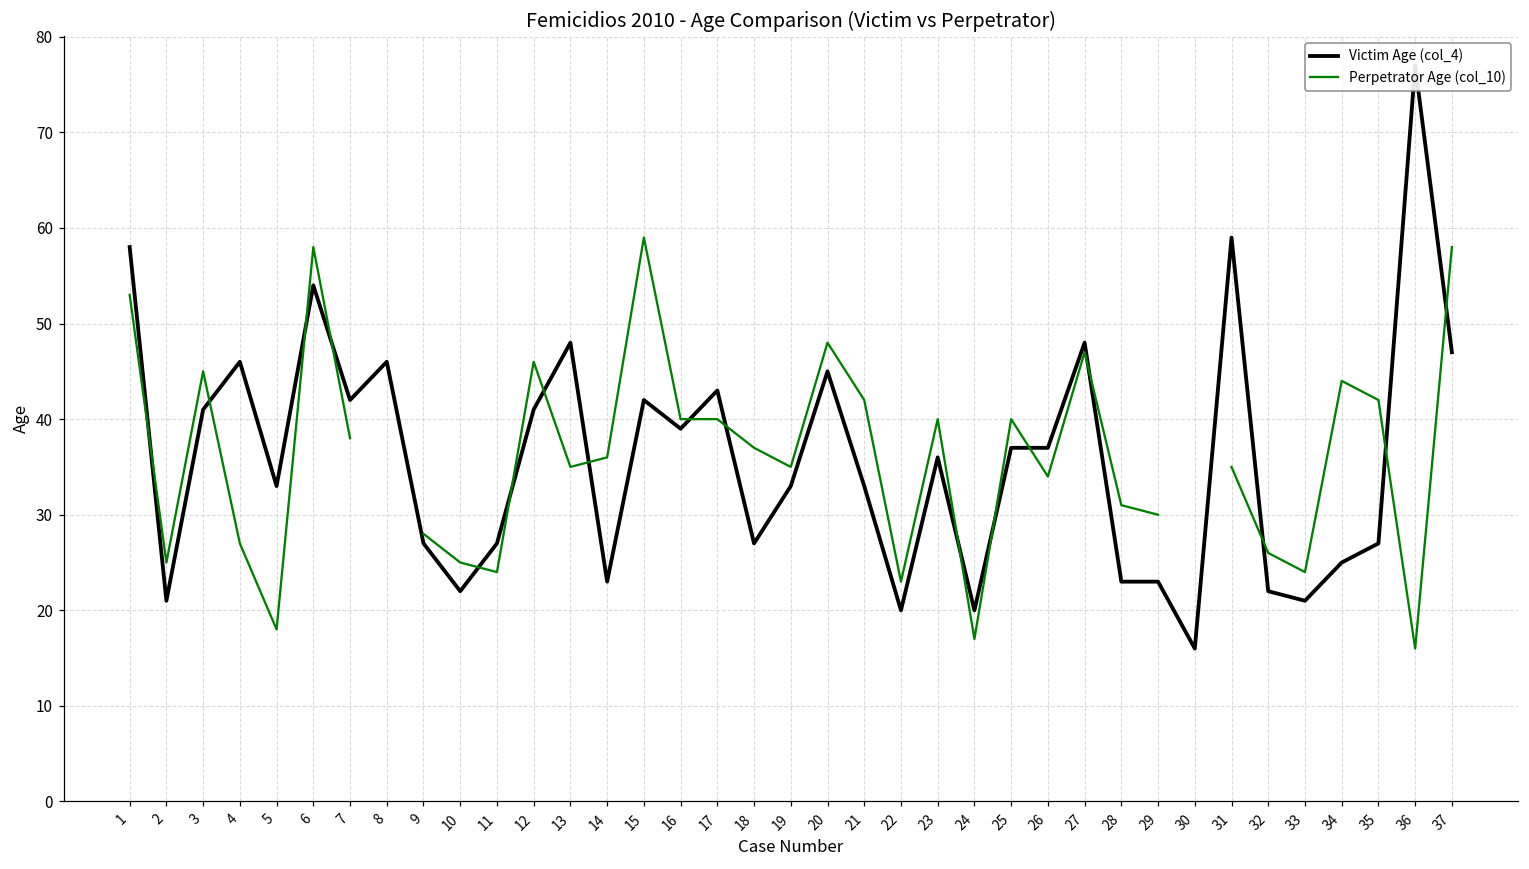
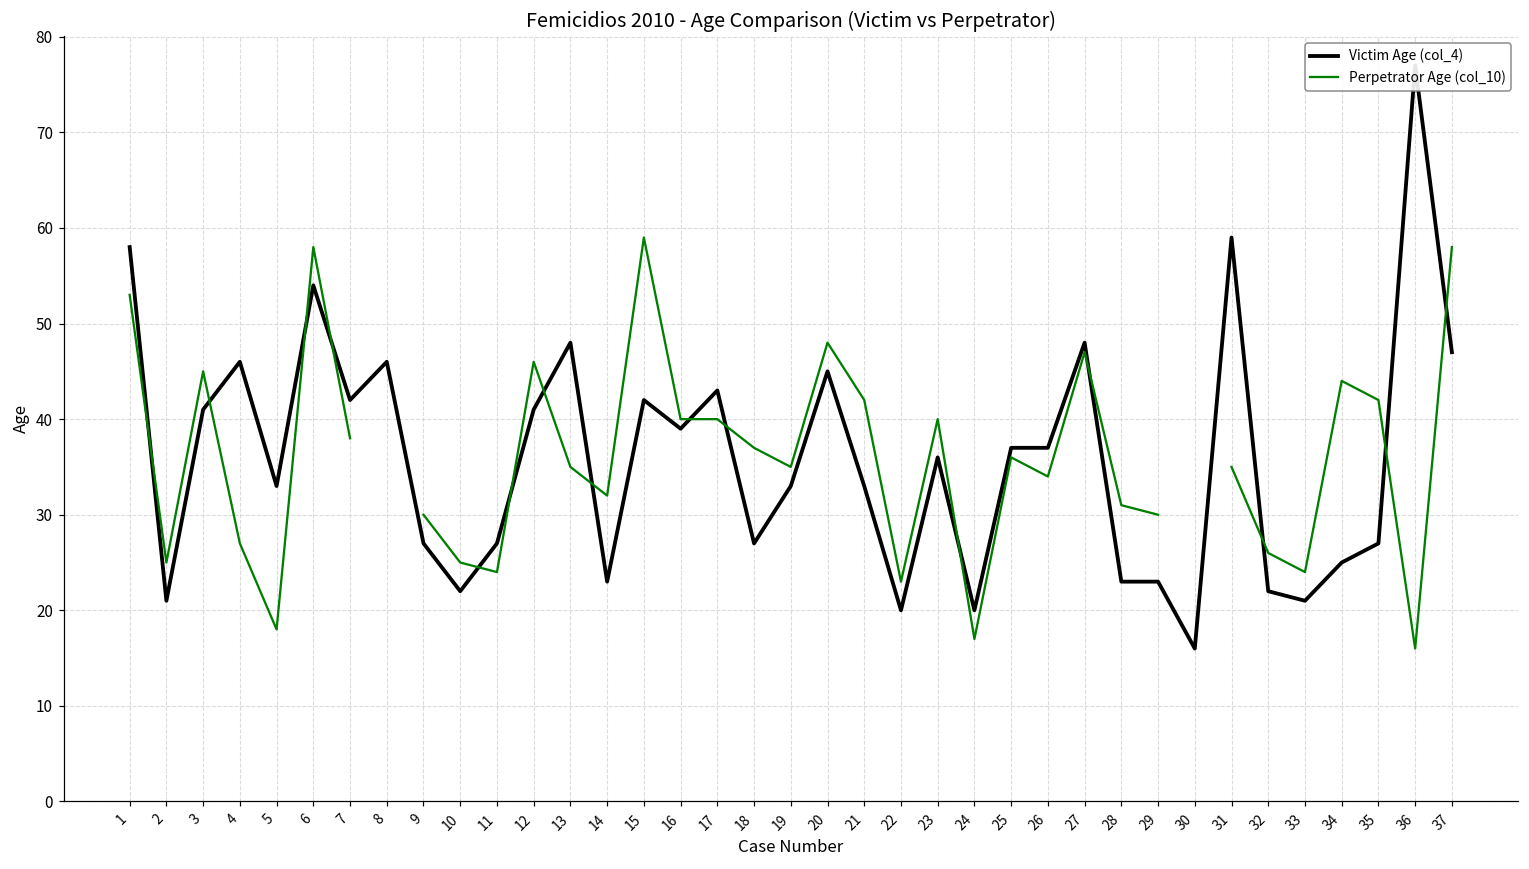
Perpetrator Age (col_10), 9: 28 -> 30
Perpetrator Age (col_10), 14: 36 -> 32
Perpetrator Age (col_10), 25: 40 -> 36
